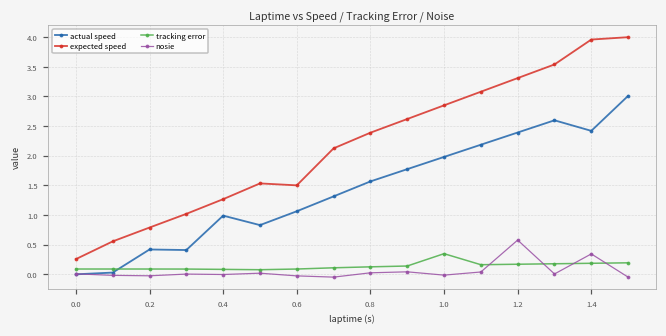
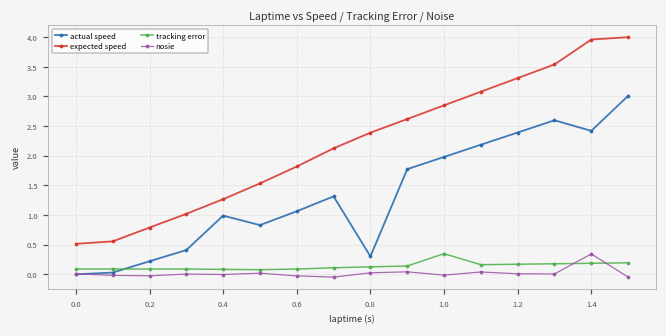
expected speed, 0.0: 0.3 -> 0.5
actual speed, 0.2: 0.4 -> 0.2
expected speed, 0.6: 1.5 -> 1.8
actual speed, 0.8: 1.6 -> 0.3
nosie, 1.2: 0.6 -> 0.0
